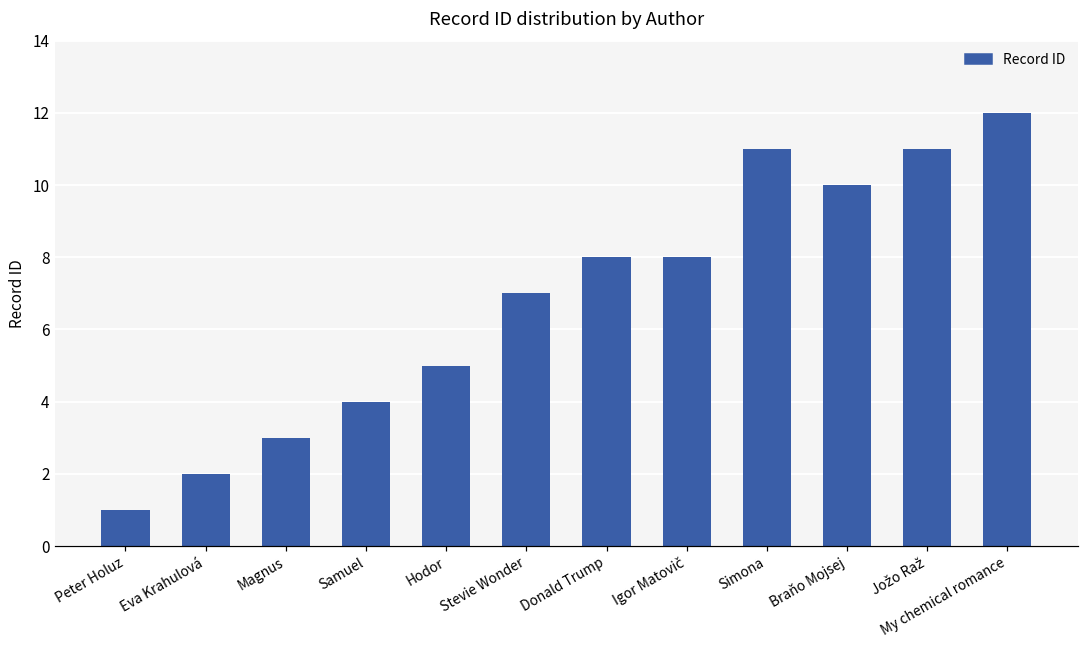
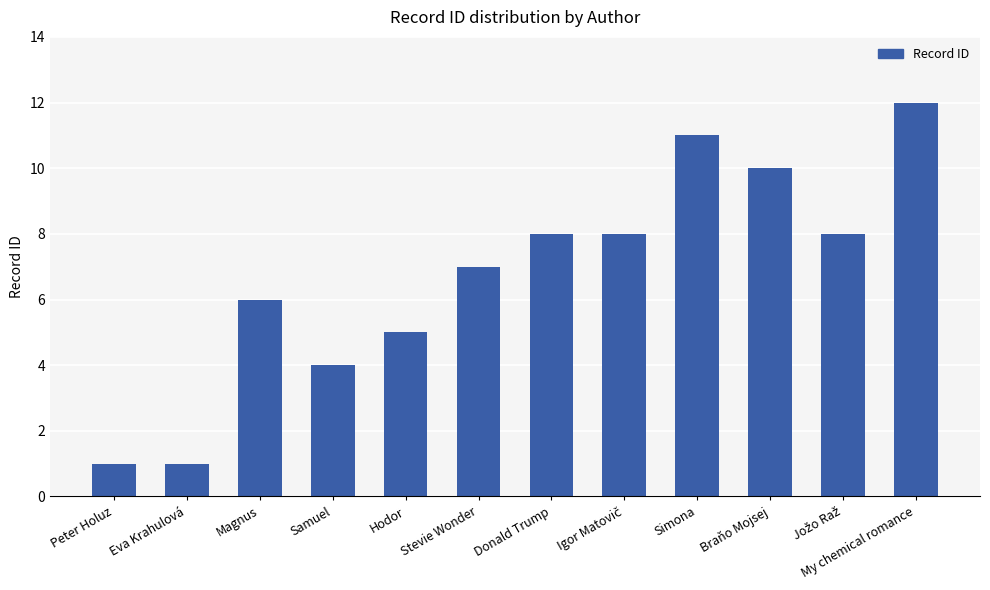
Eva Krahulová: 2 -> 1
Magnus: 3 -> 6
Jožo Raž: 11 -> 8
